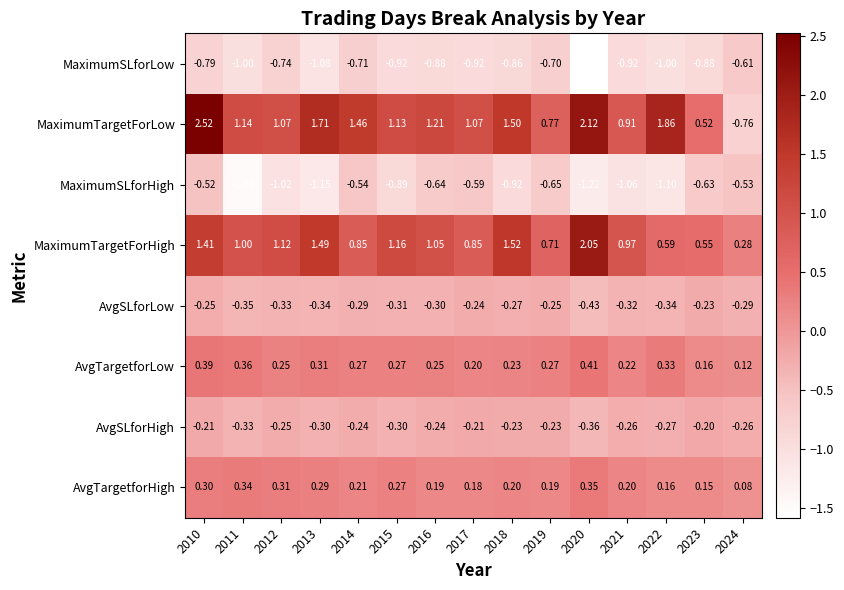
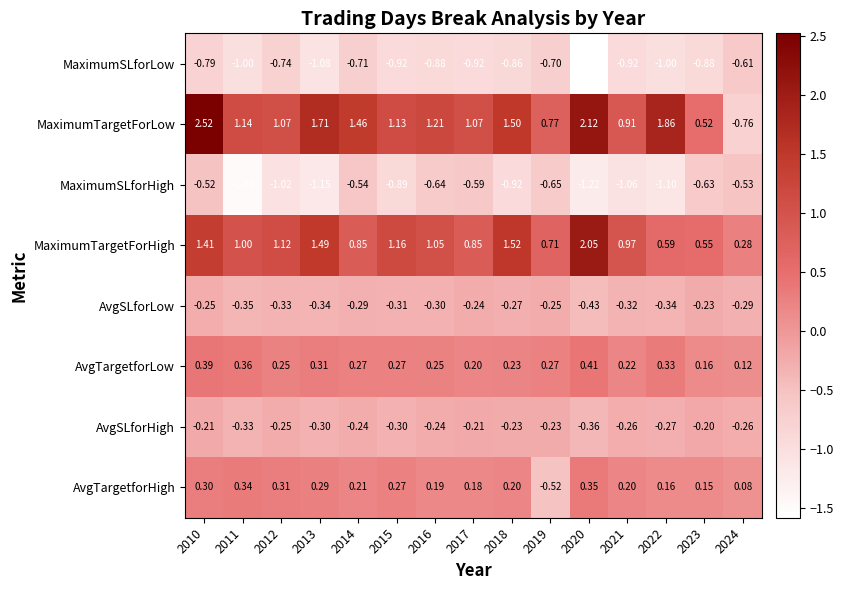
AvgTargetforHigh, 2019: 0.19 -> -0.52
